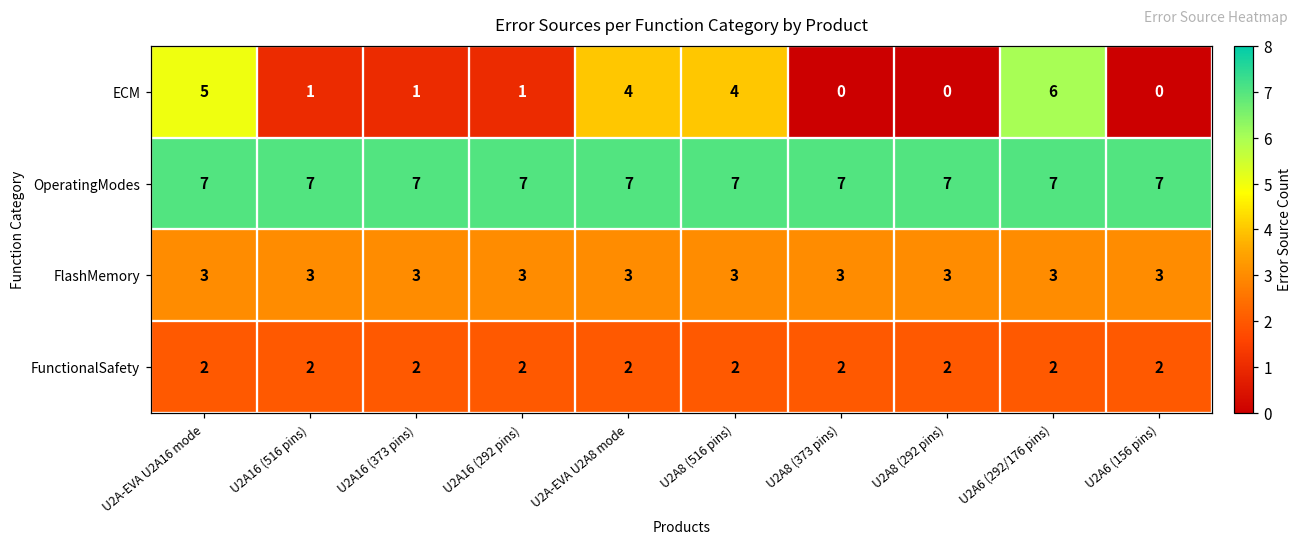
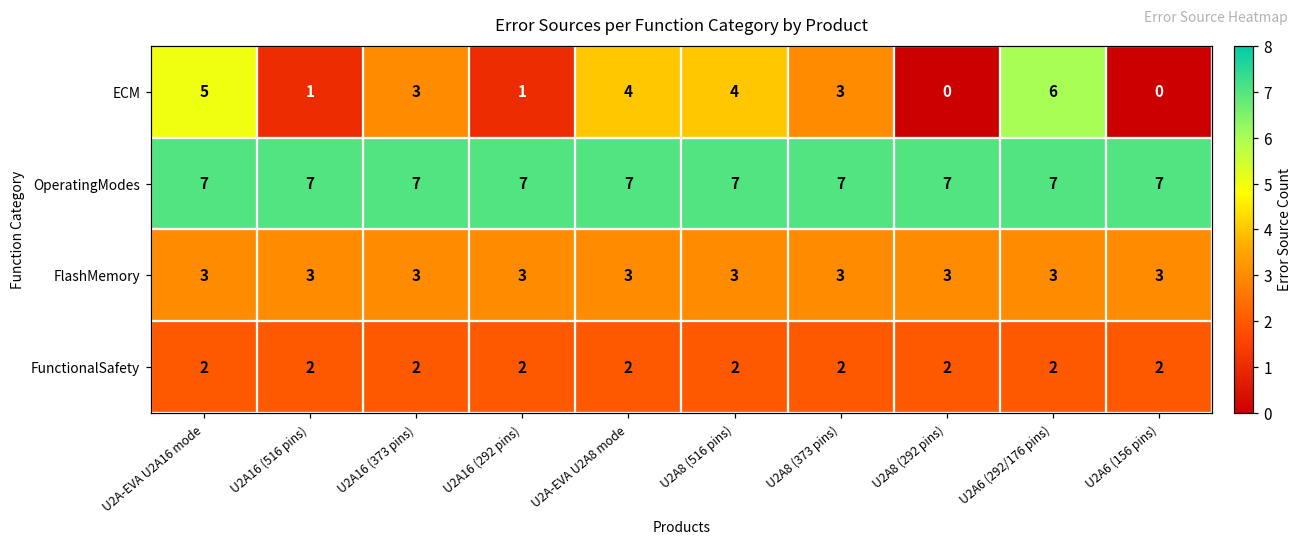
ECM, U2A16 (373 pins): 1 -> 3
ECM, U2A8 (373 pins): 0 -> 3
